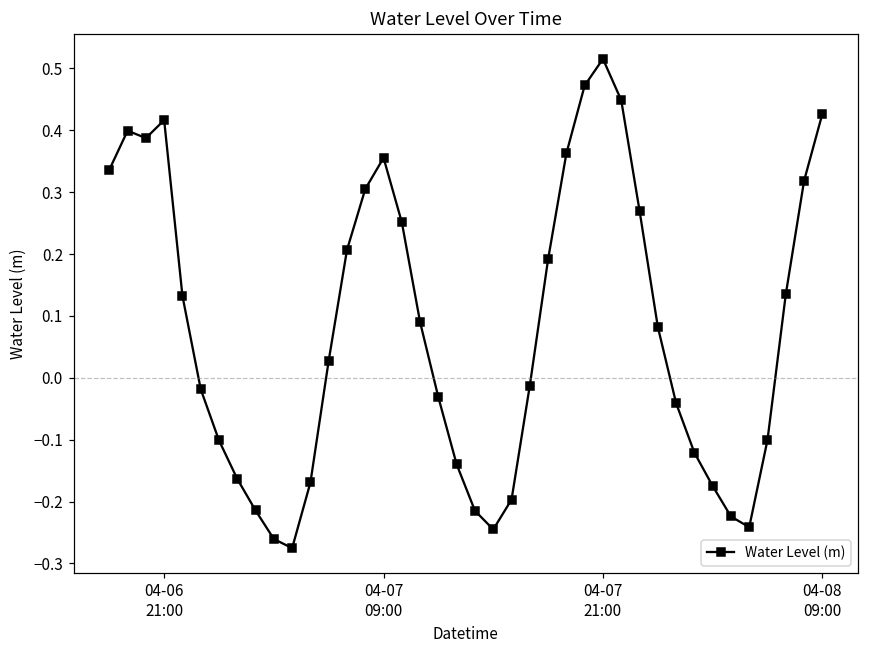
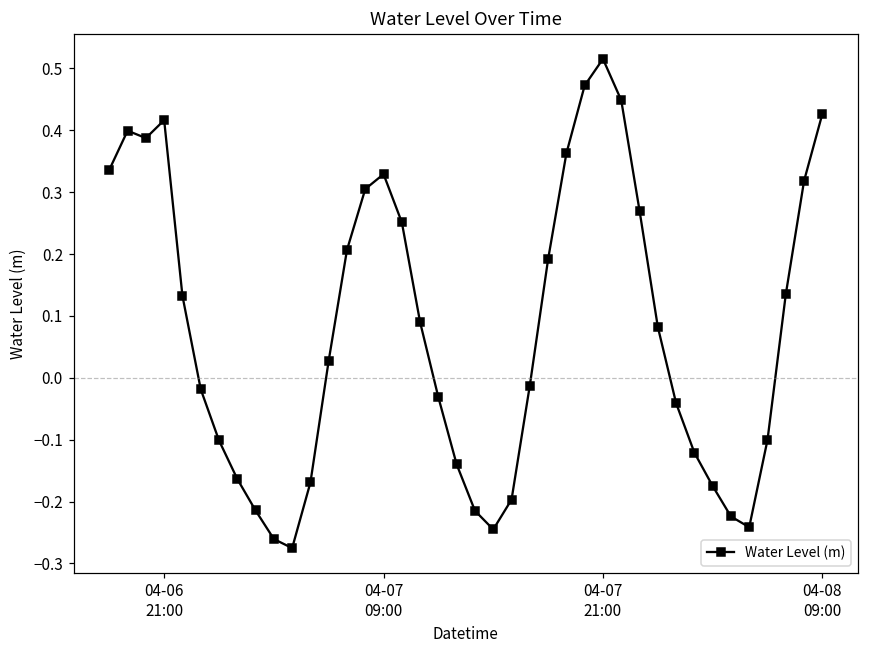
04-07 09:00: 0.36 -> 0.33
